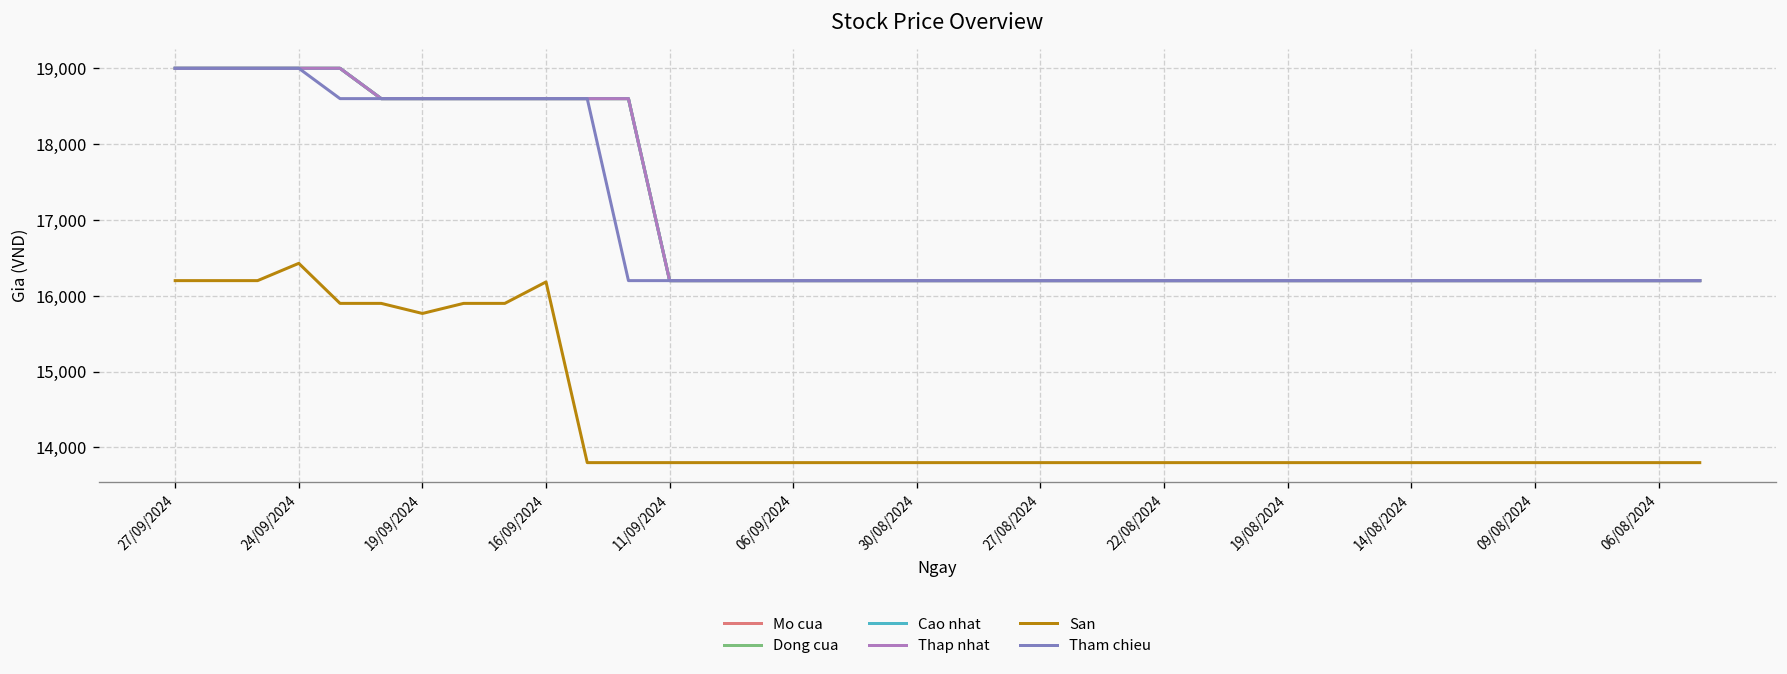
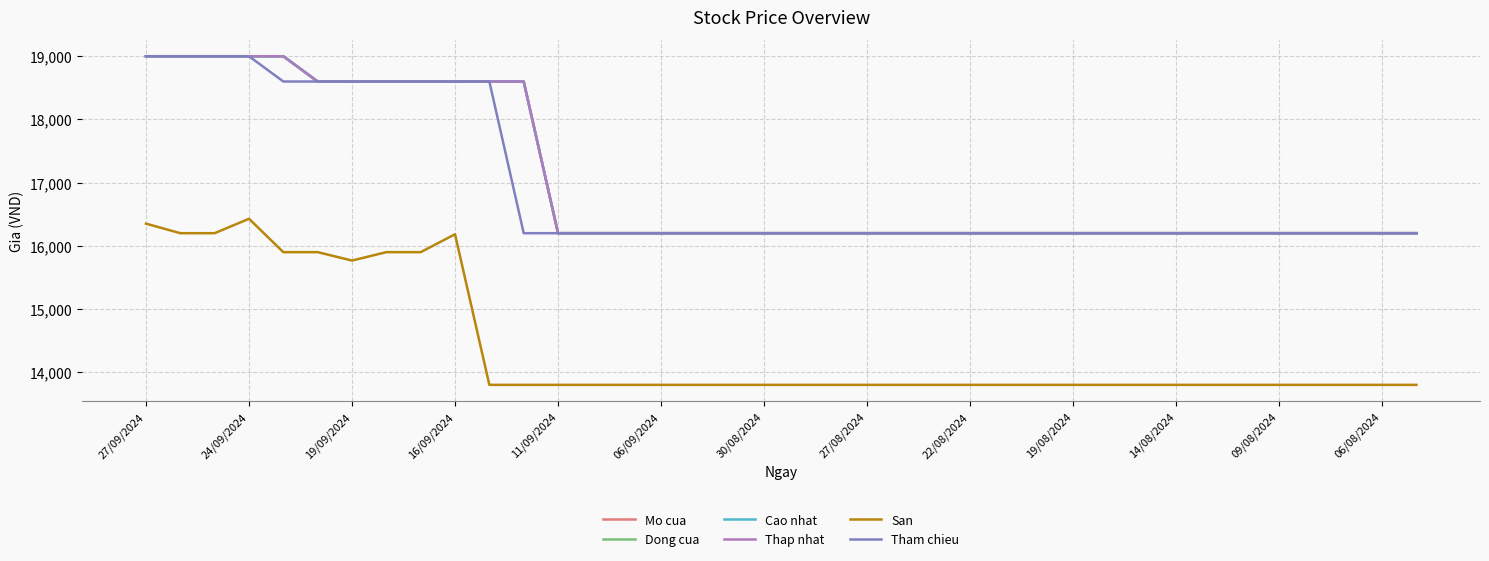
San, 27/09/2024: 16,200 -> 16,400
